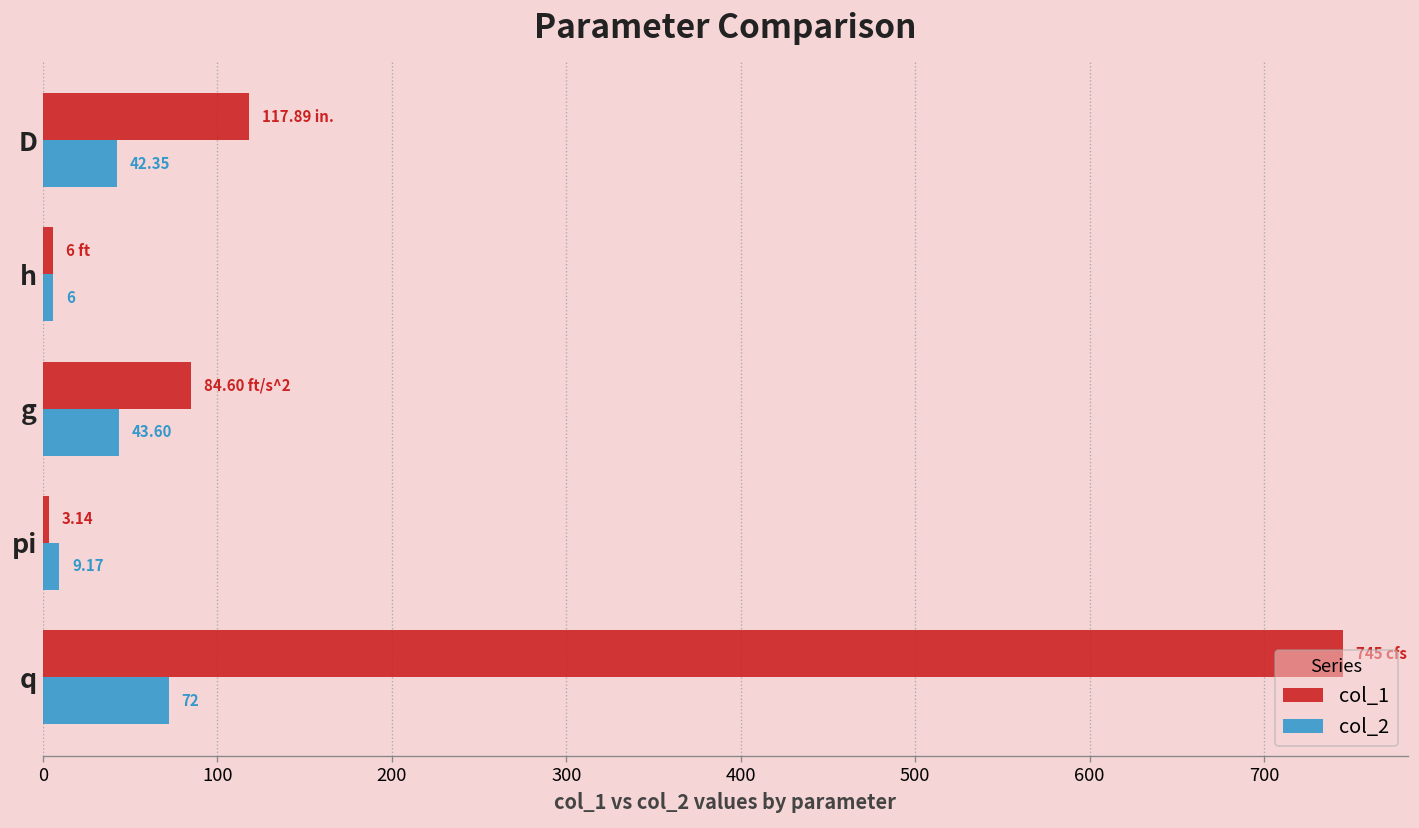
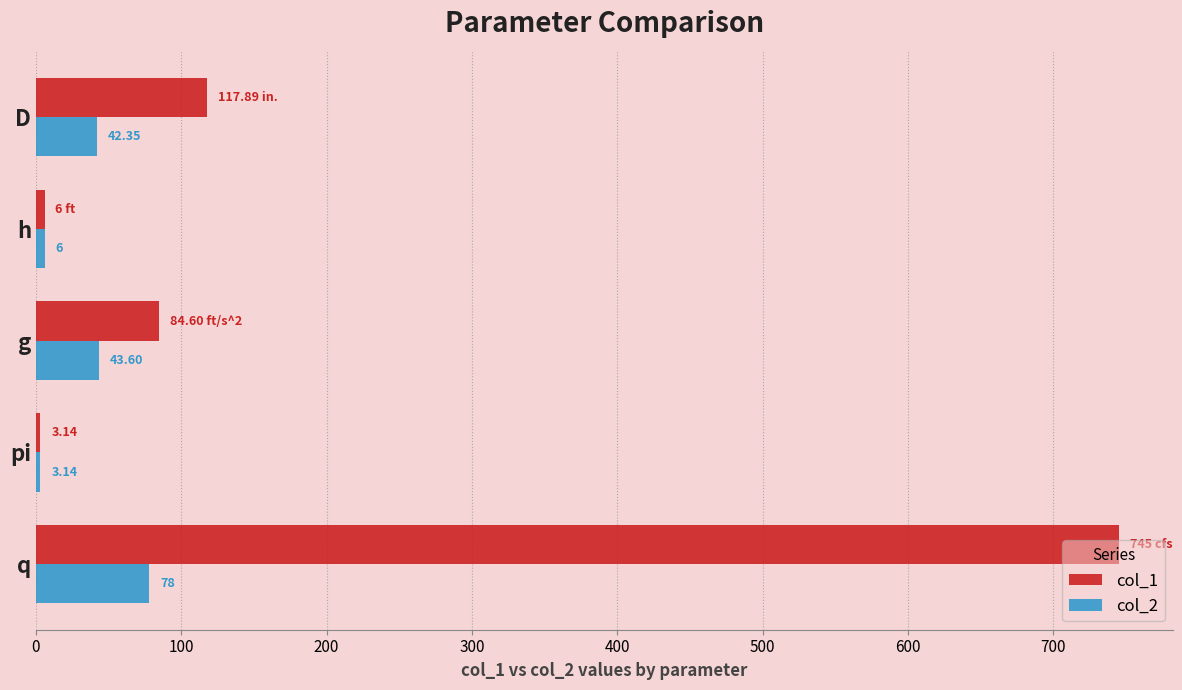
col_2, pi: 9.17 -> 3.14
col_2, q: 72 -> 78
